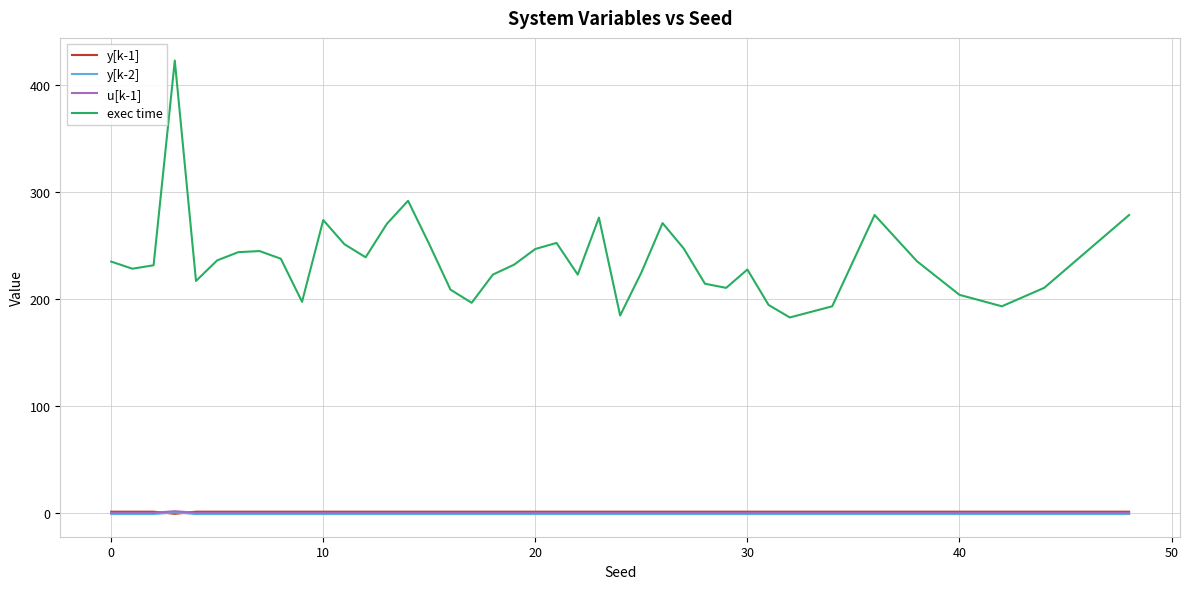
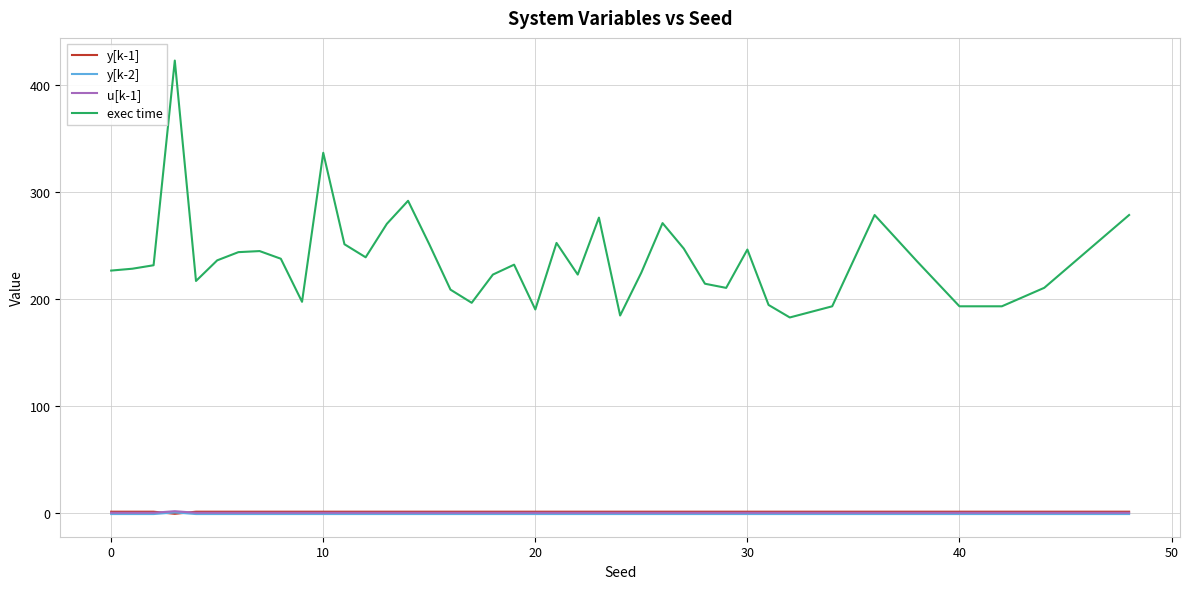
exec time, 0: 235 -> 227
exec time, 10: 274 -> 337
exec time, 20: 247 -> 190
exec time, 30: 228 -> 247
exec time, 40: 204 -> 193
